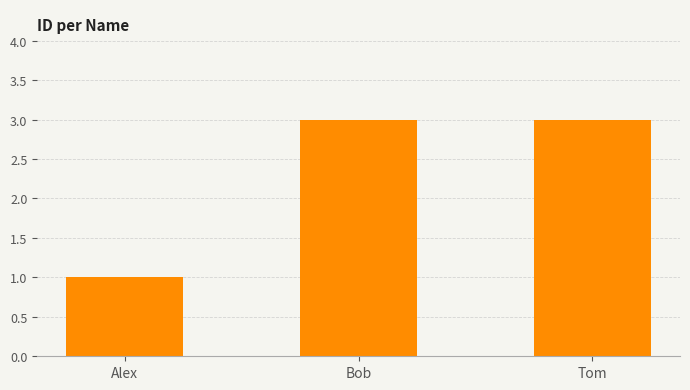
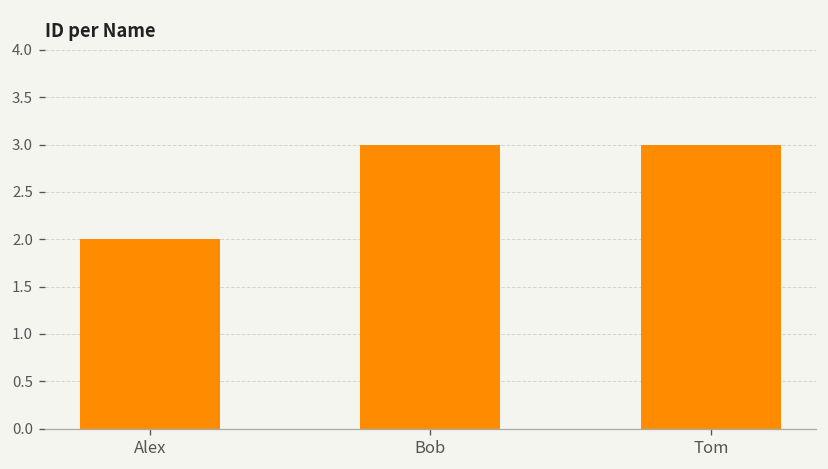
Alex: 1 -> 2
